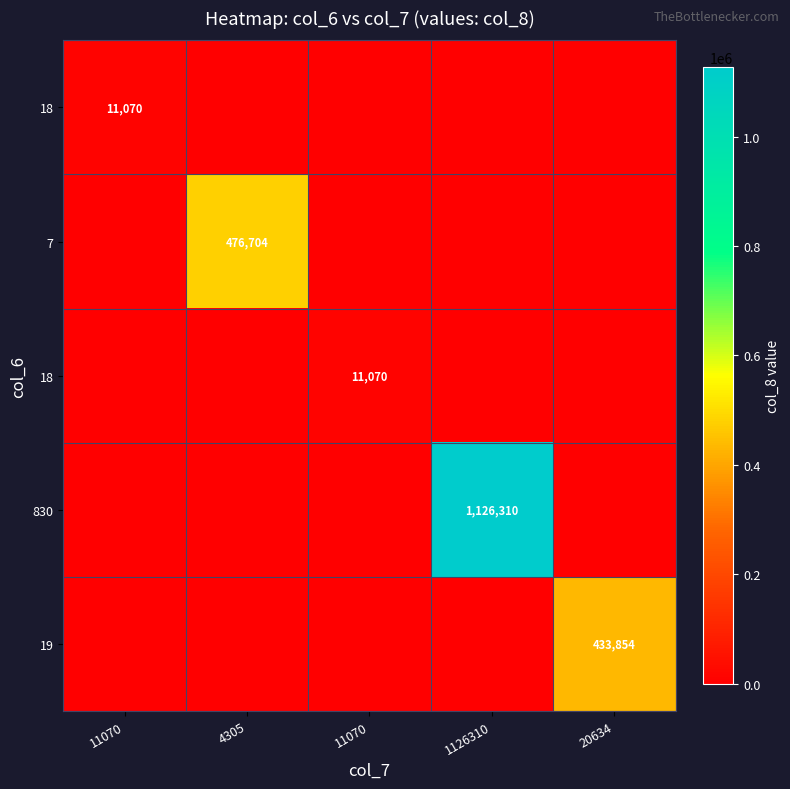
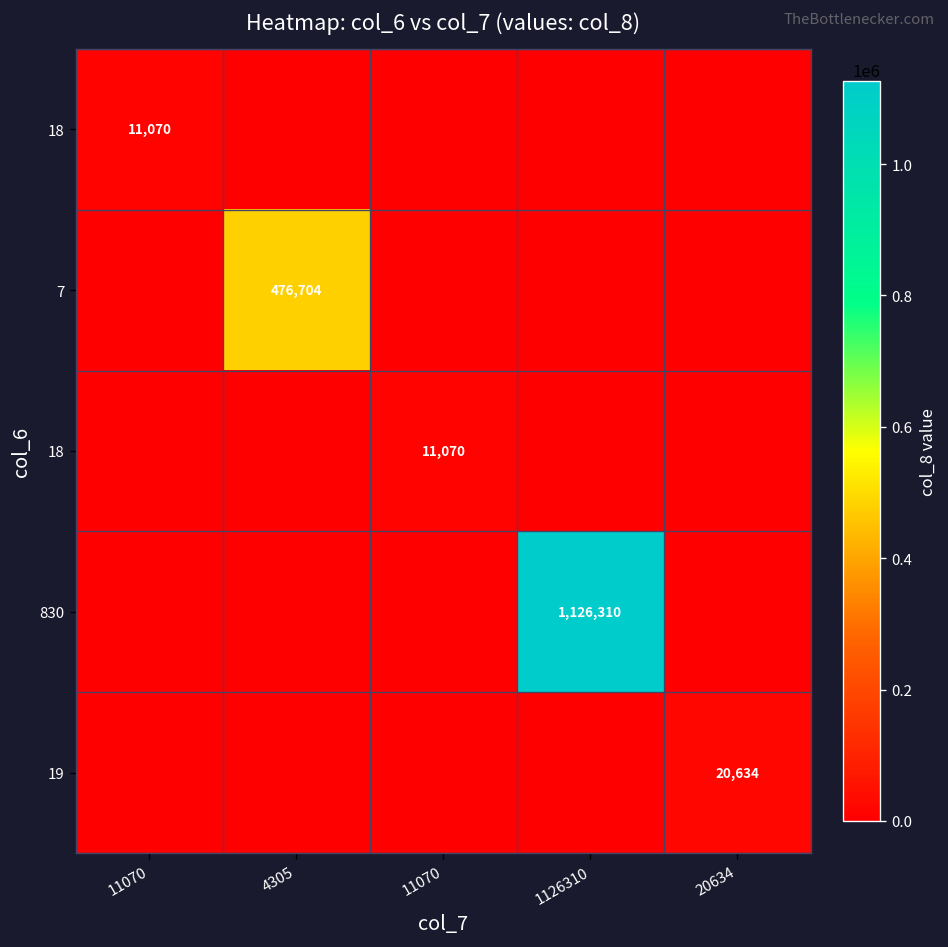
19, 20634: 433,854 -> 20,634
